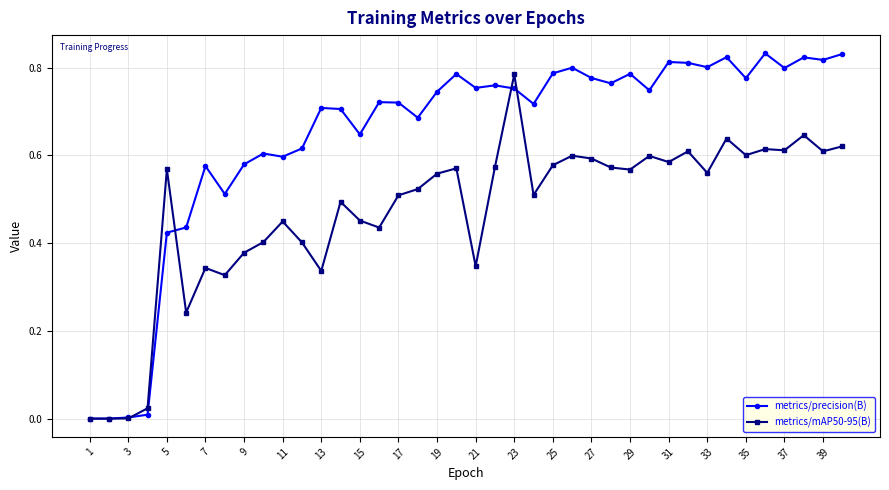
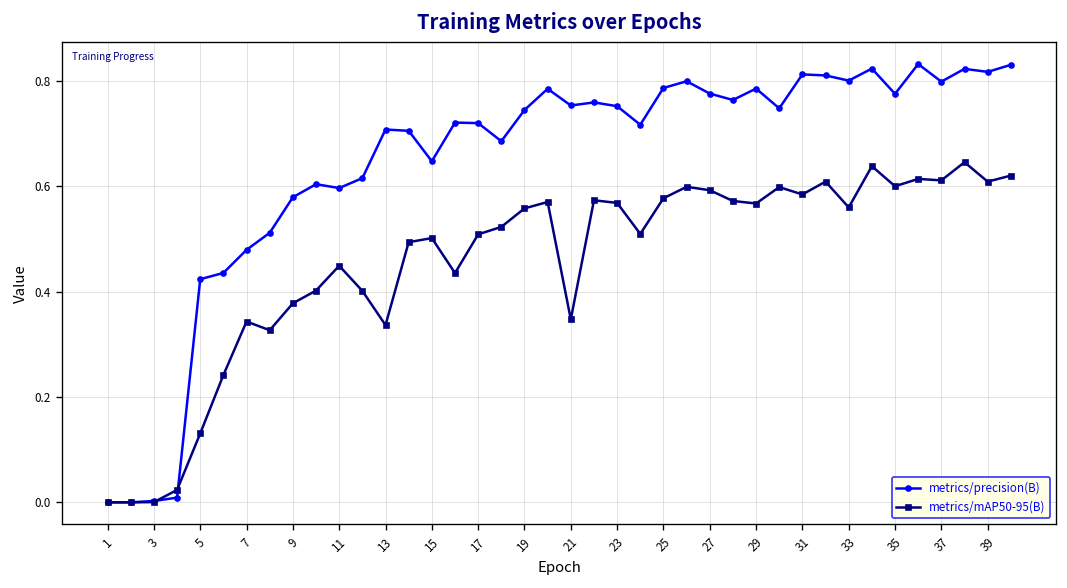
metrics/mAP50-95(B), 5: 0.57 -> 0.13
metrics/precision(B), 7: 0.58 -> 0.48
metrics/mAP50-95(B), 15: 0.45 -> 0.50
metrics/mAP50-95(B), 23: 0.78 -> 0.57
